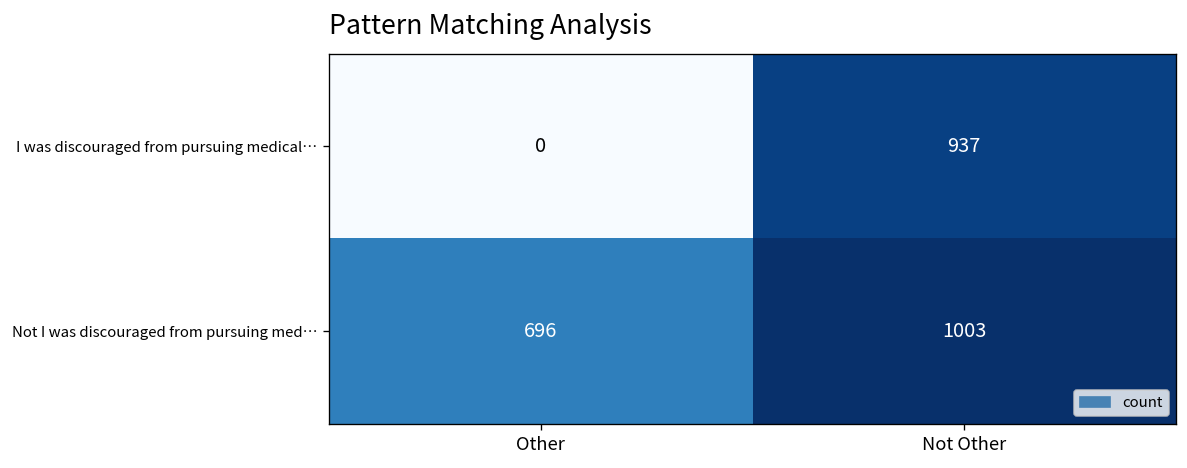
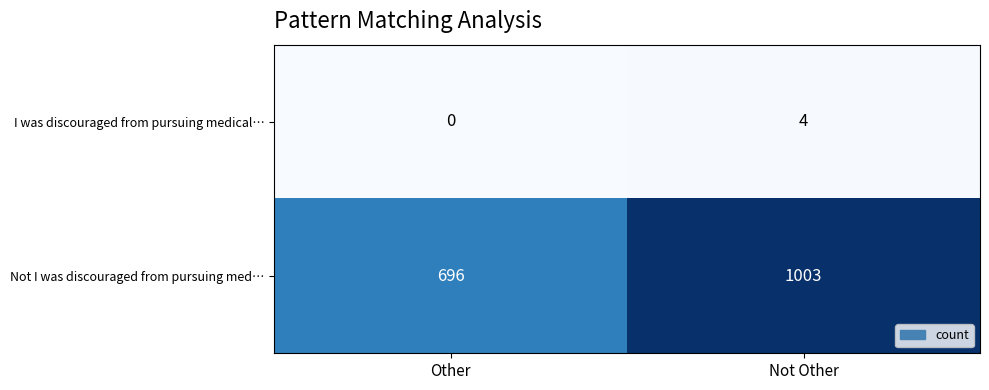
I was discouraged from pursuing medical…, Not Other: 937 -> 4
